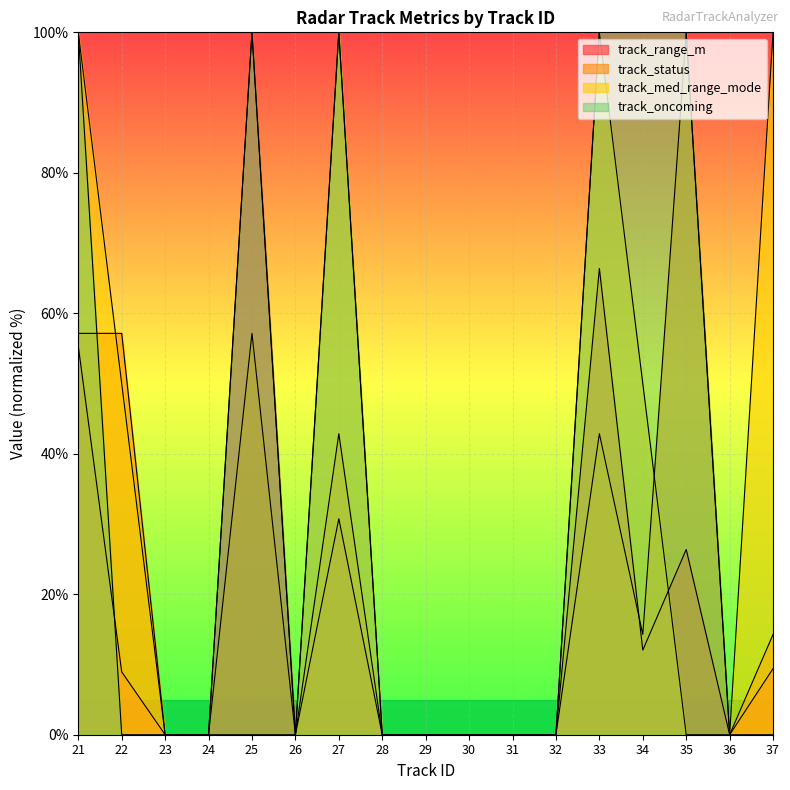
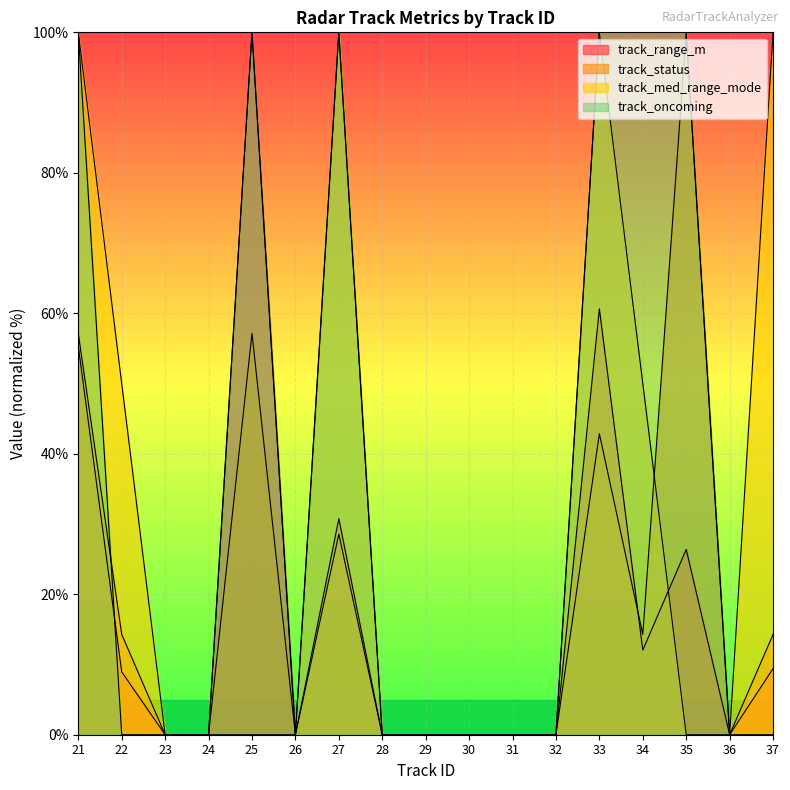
track_status, 22: 57% -> 14%
track_status, 27: 43% -> 29%
track_range_m, 33: 66% -> 61%
